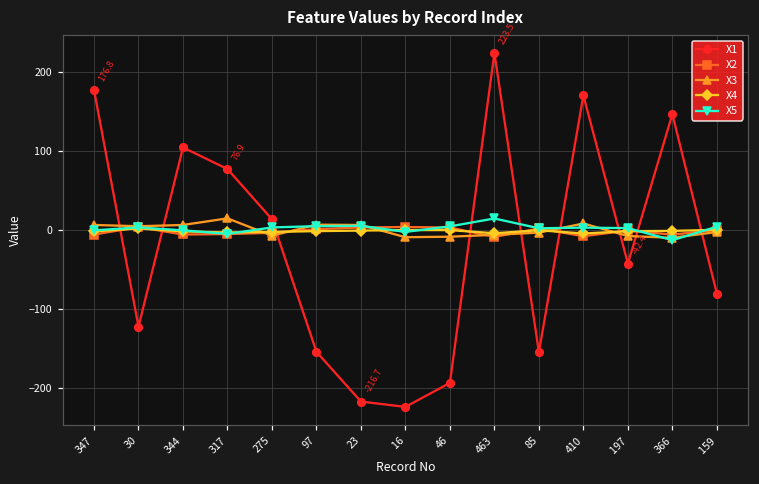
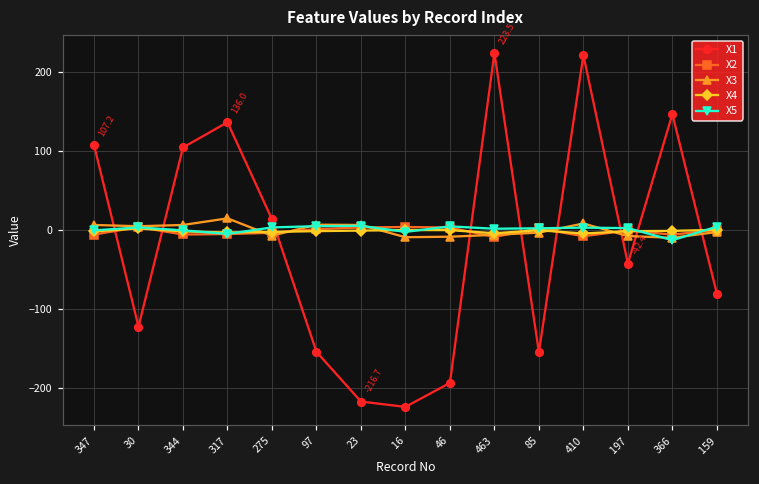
X1, 347: 176.8 -> 107.2
X1, 317: 76.9 -> 136.0
X5, 463: 10 -> 0
X1, 410: 170 -> 220
